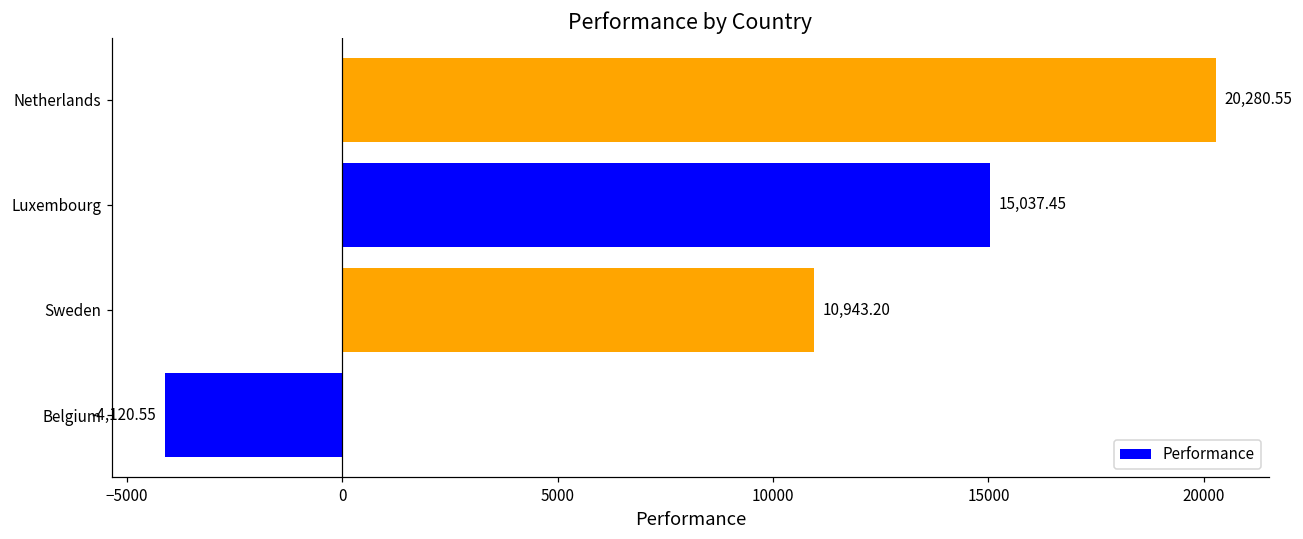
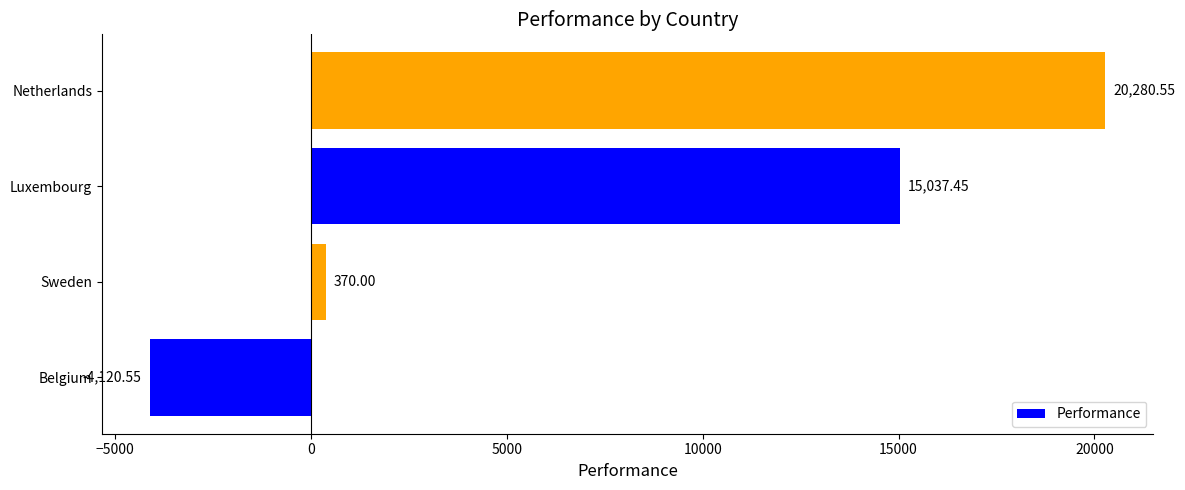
Sweden: 10,943.20 -> 370.00
